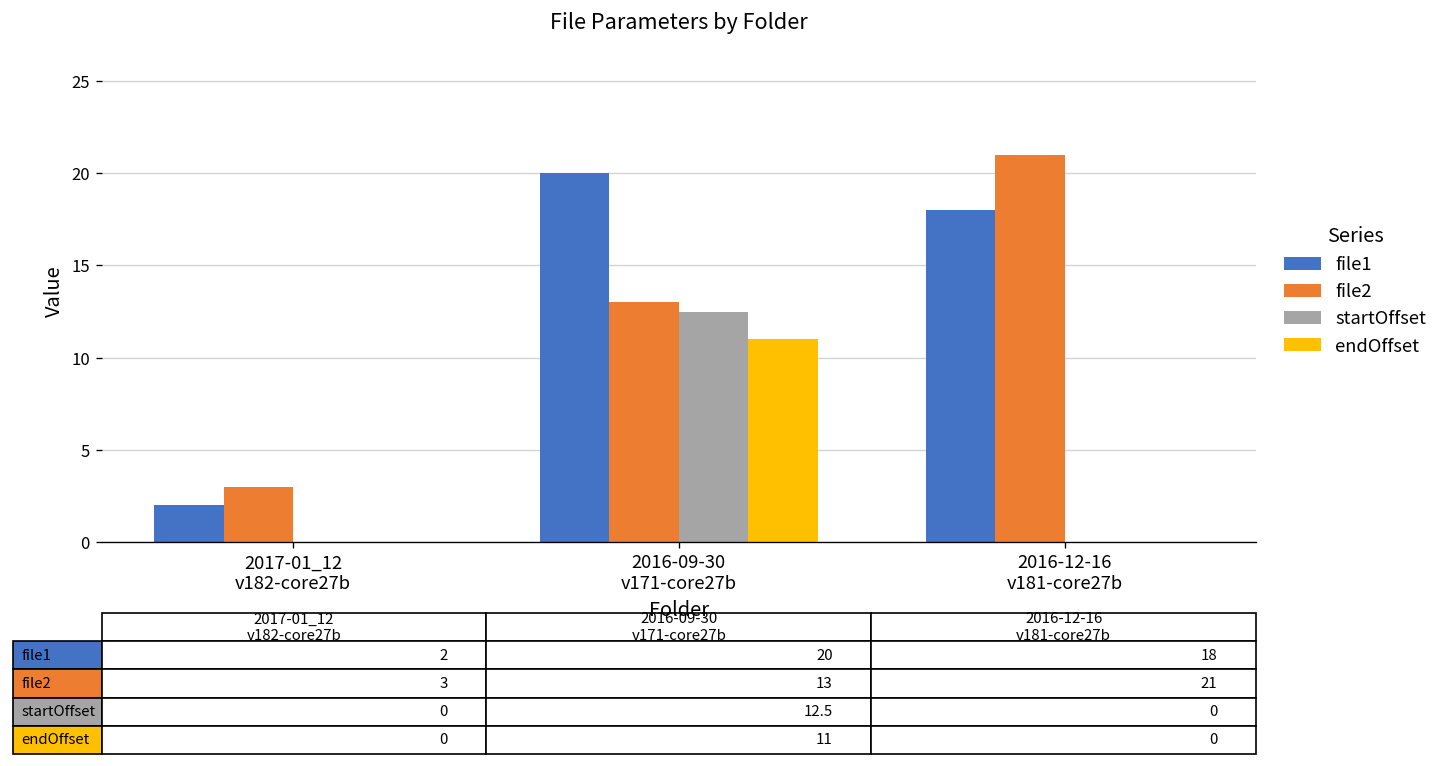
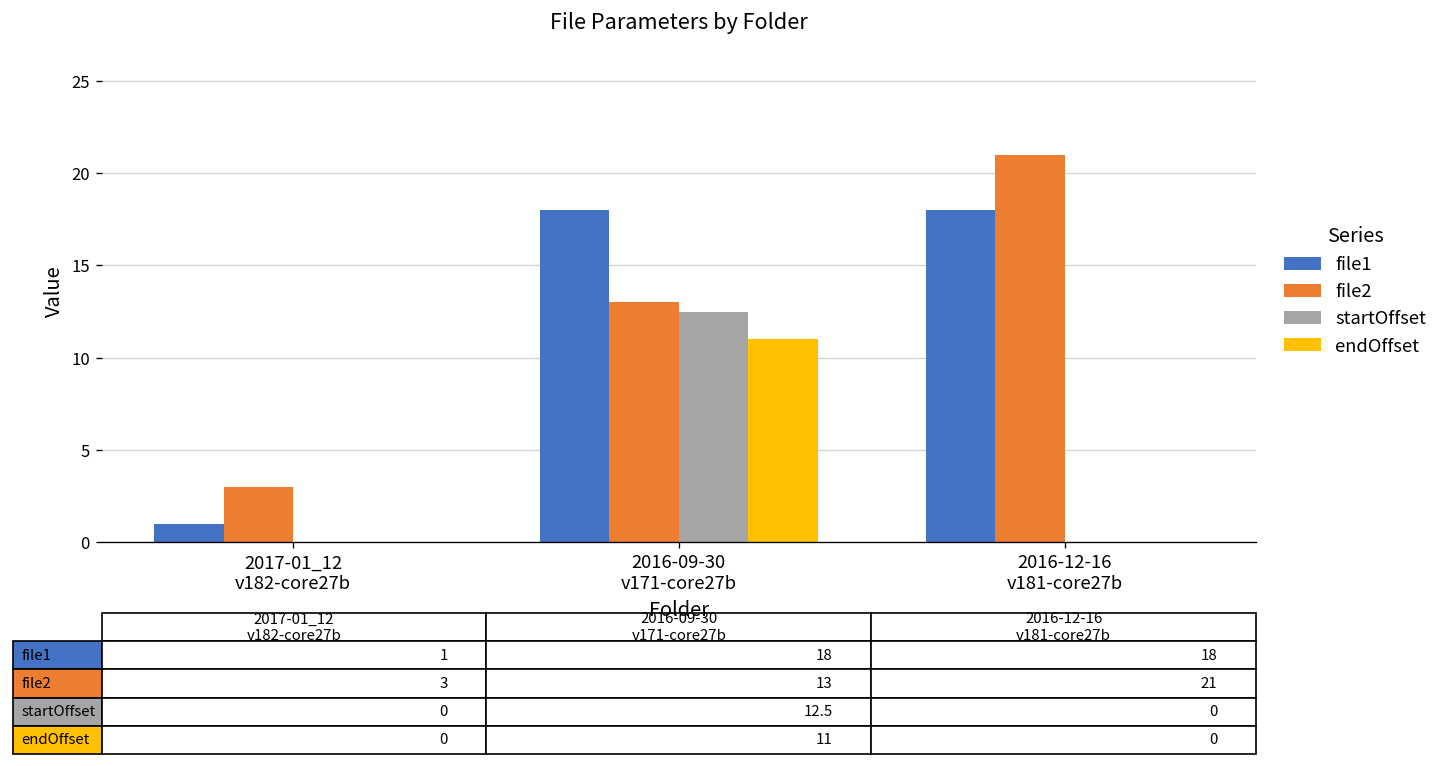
file1, 2017-01_12 v182-core27b: 2 -> 1
file1, 2016-09-30 v171-core27b: 20 -> 18
